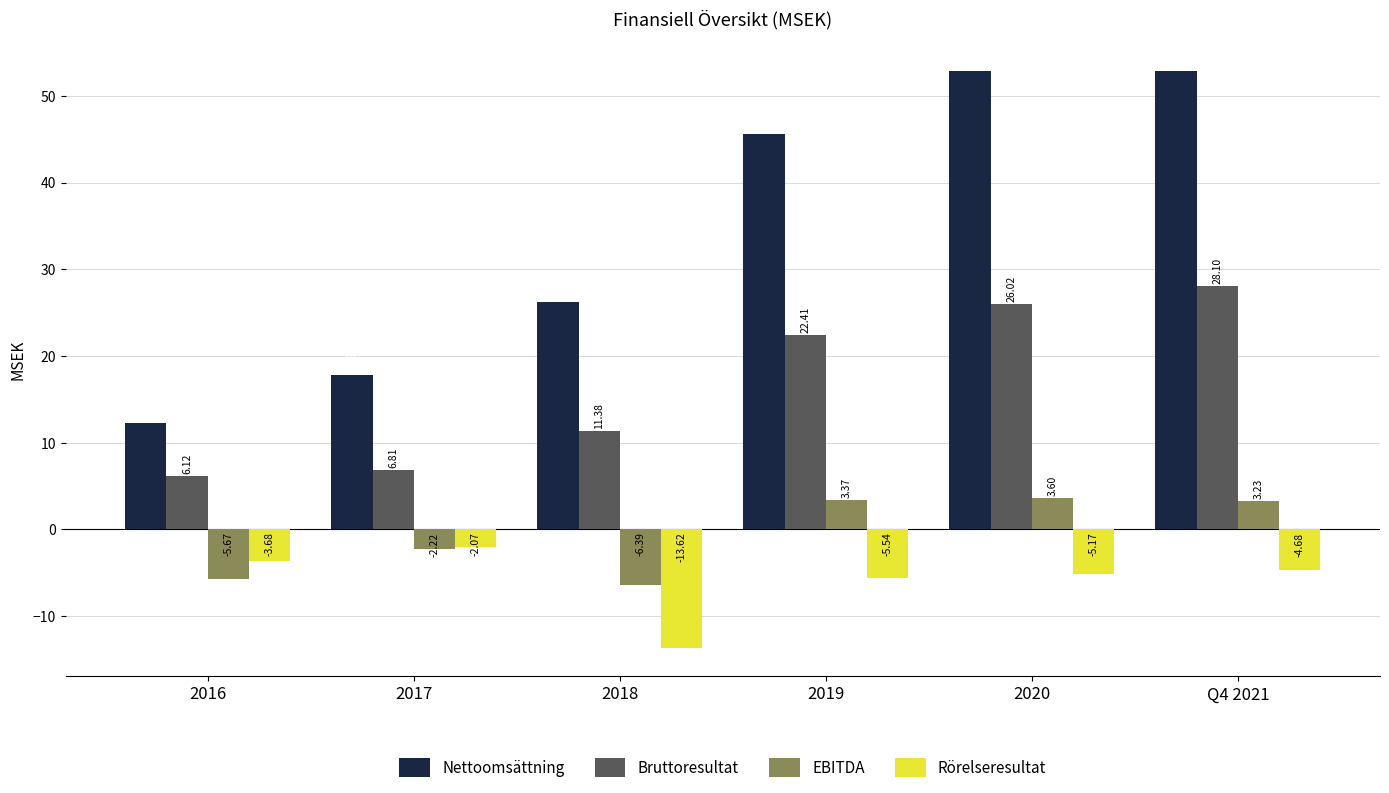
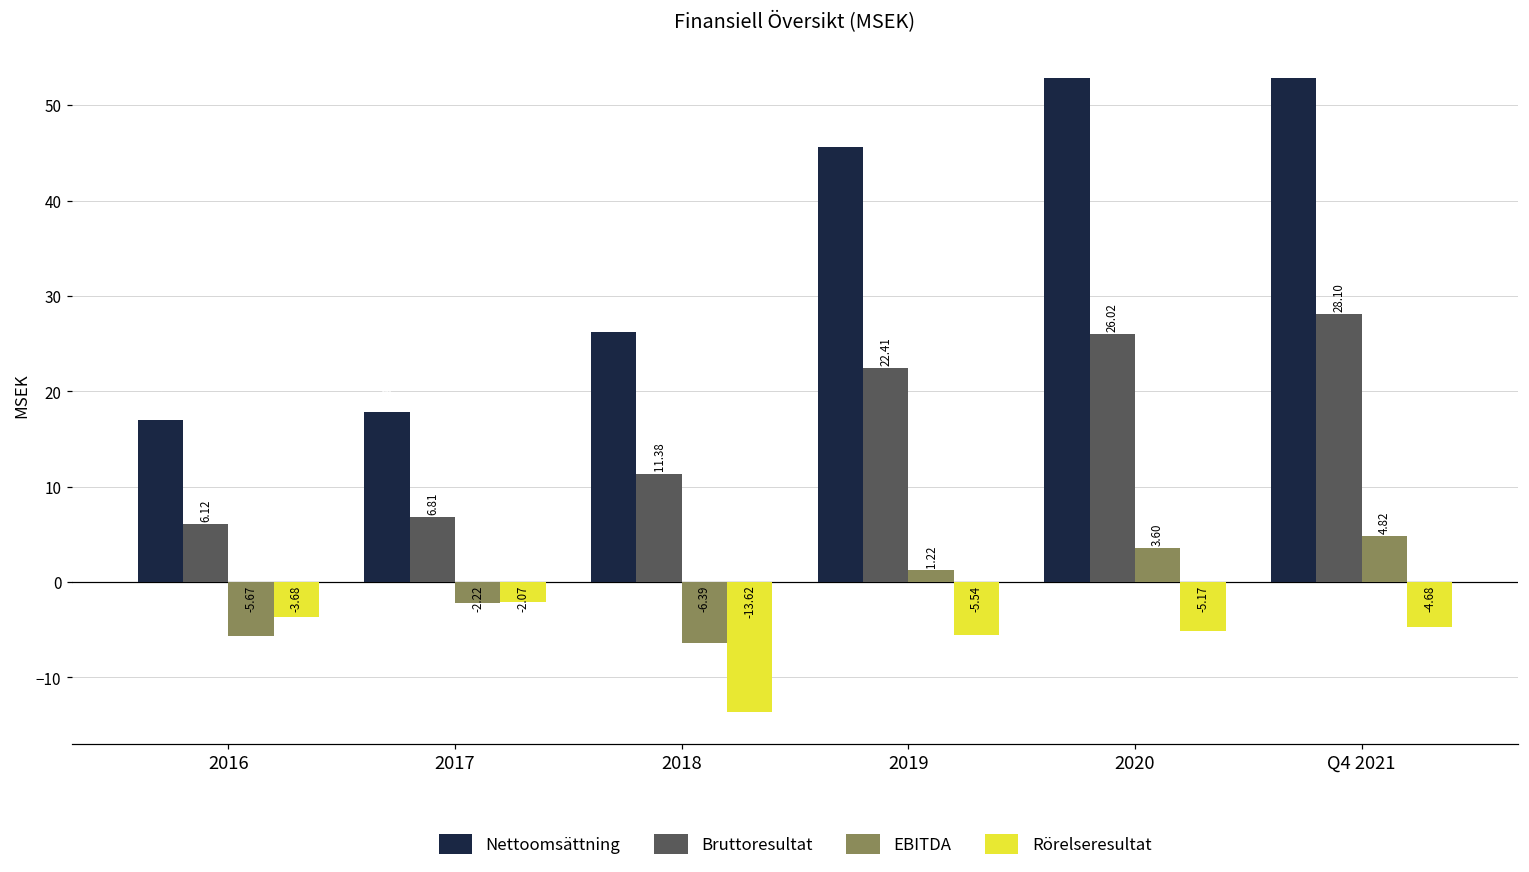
Nettoomsättning, 2016: 12 -> 17
EBITDA, 2019: 3.37 -> 1.22
EBITDA, Q4 2021: 3.23 -> 4.82
